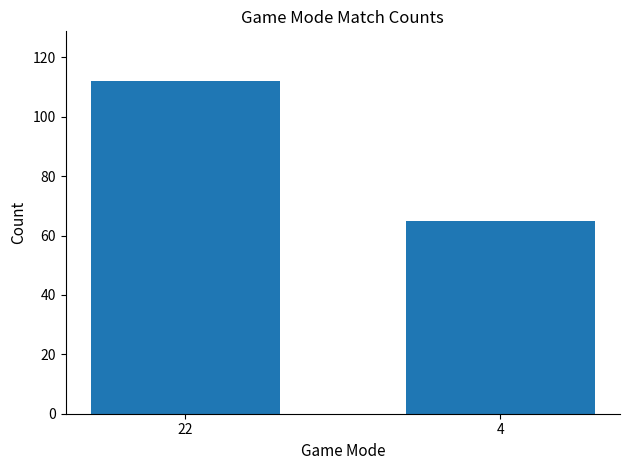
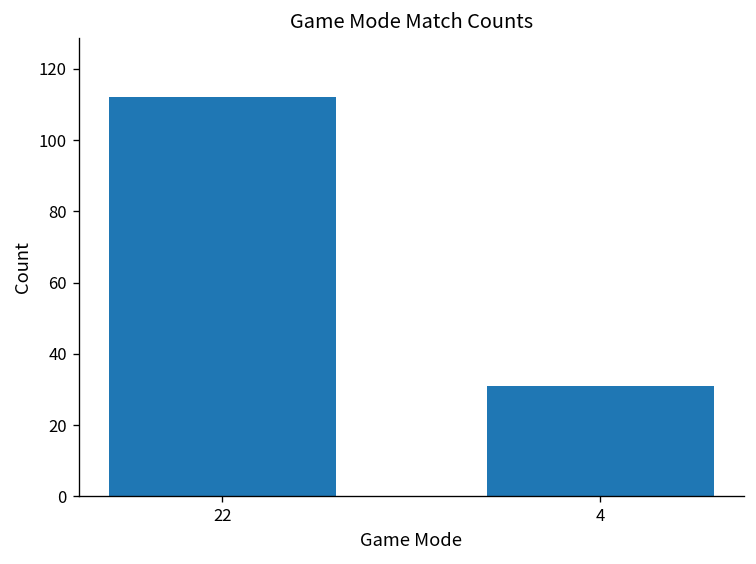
4: 65 -> 31
